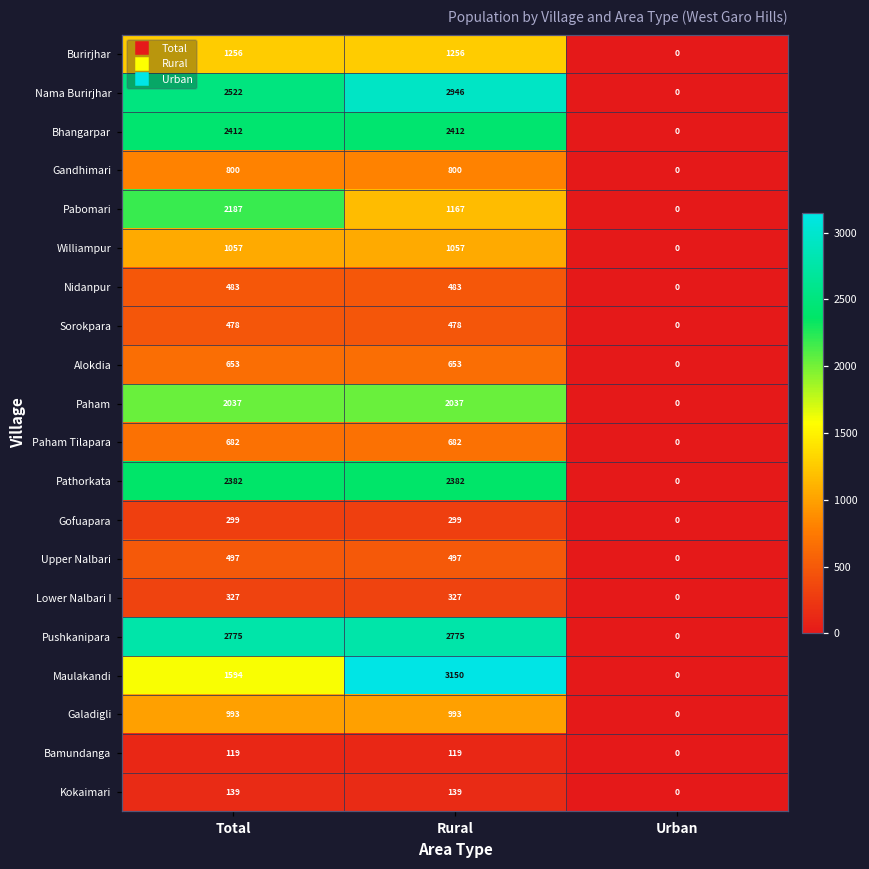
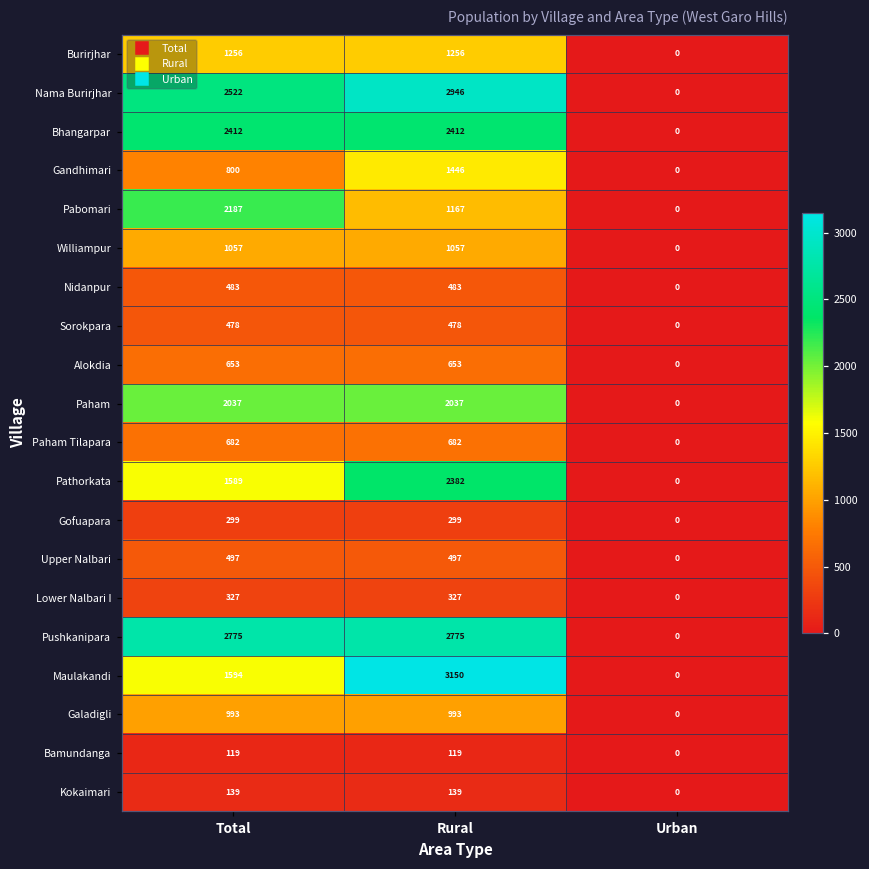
Gandhimari, Rural: 800 -> 1446
Pathorkata, Total: 2382 -> 1589
